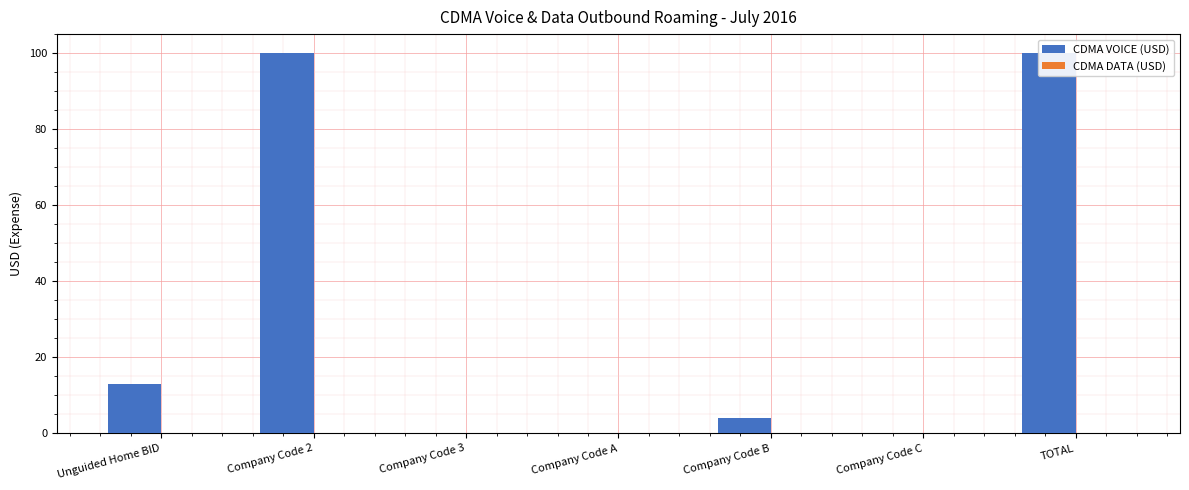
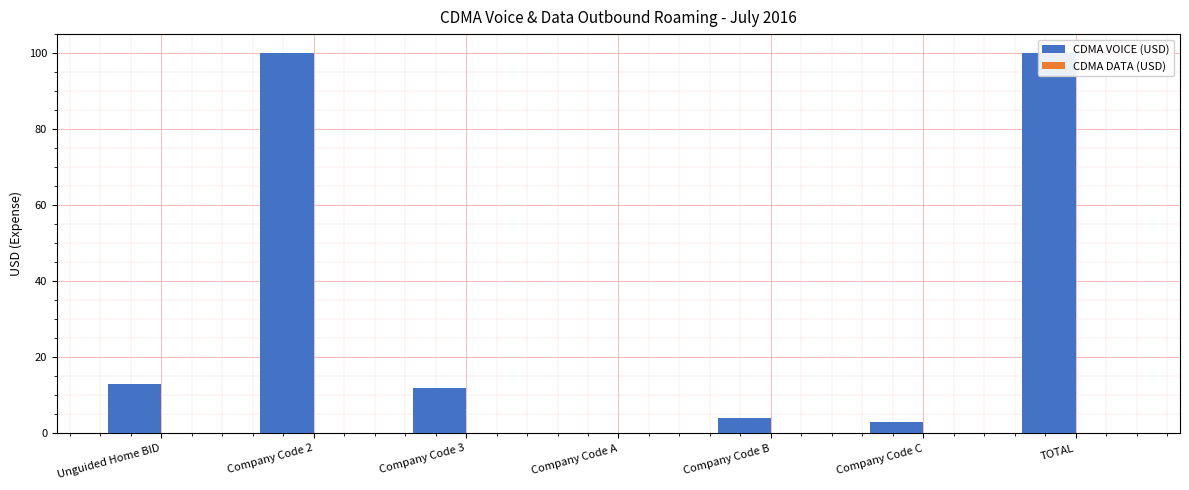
CDMA VOICE (USD), Company Code 3: 0 -> 12
CDMA VOICE (USD), Company Code C: 0 -> 3
